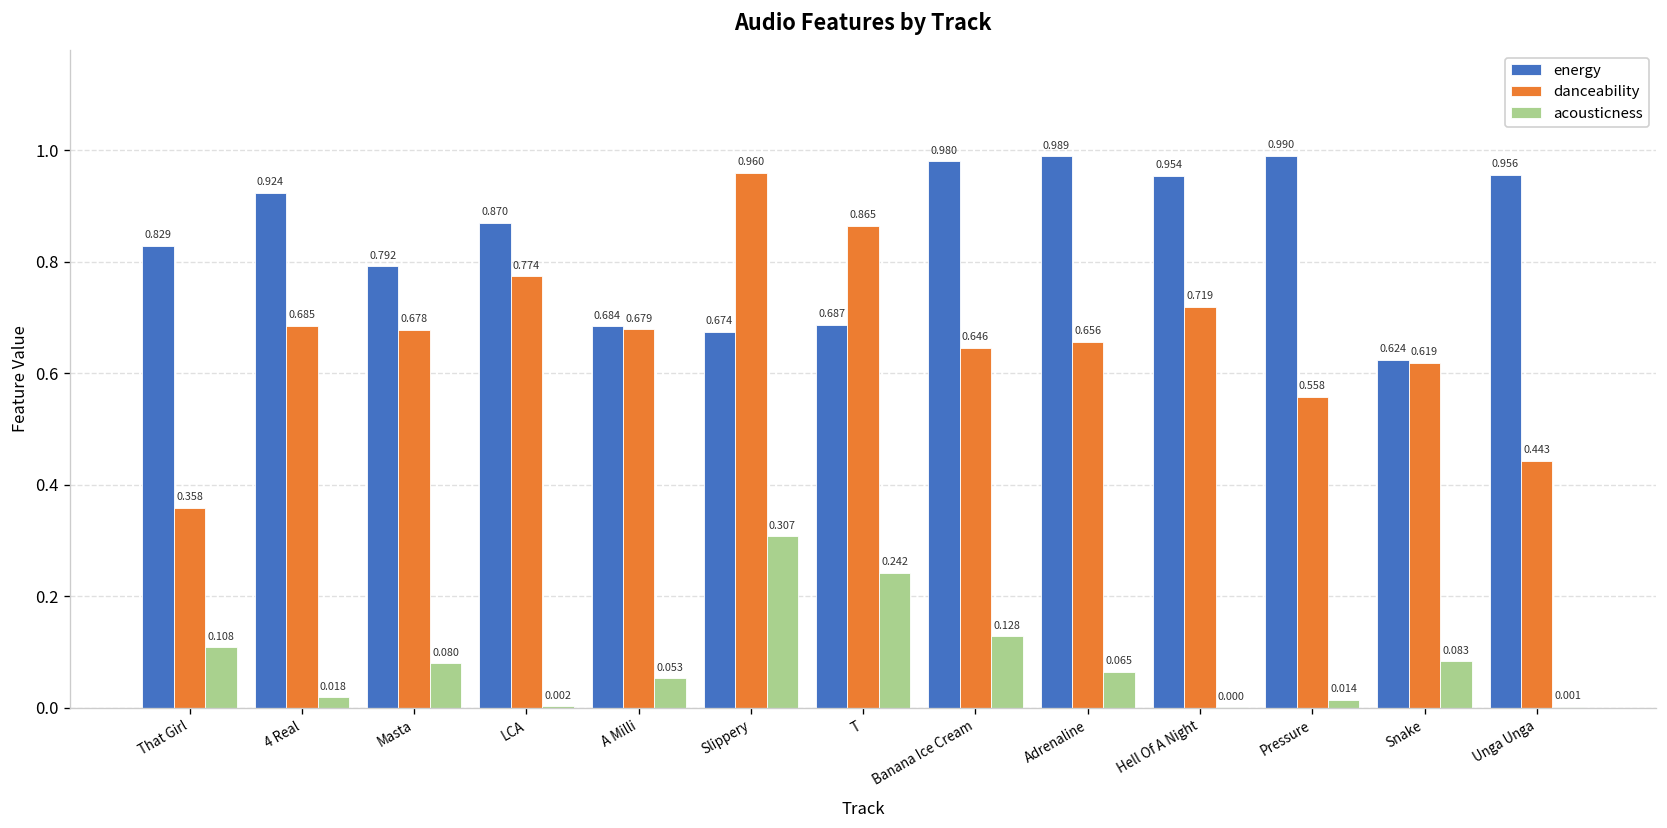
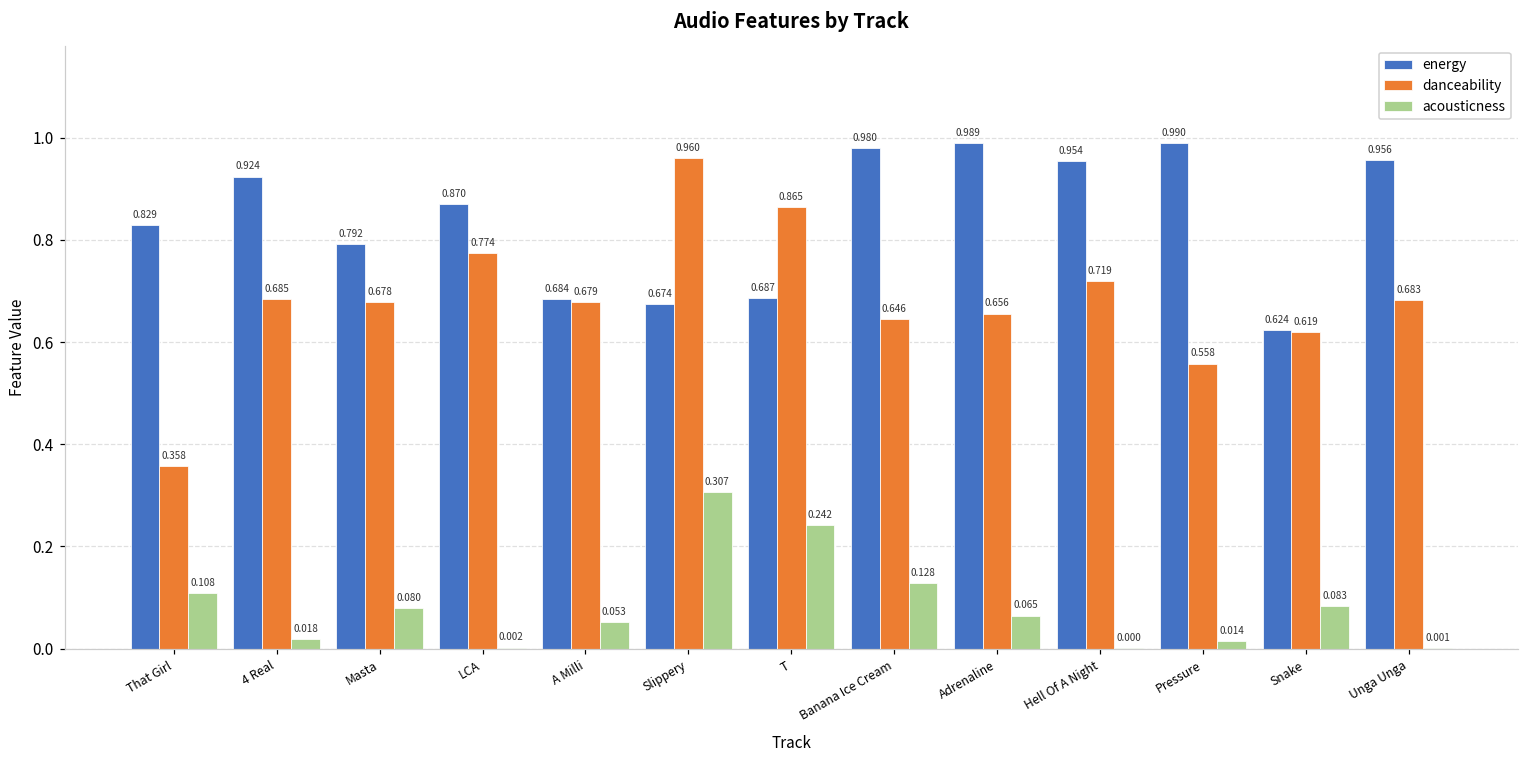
danceability, Unga Unga: 0.443 -> 0.683
